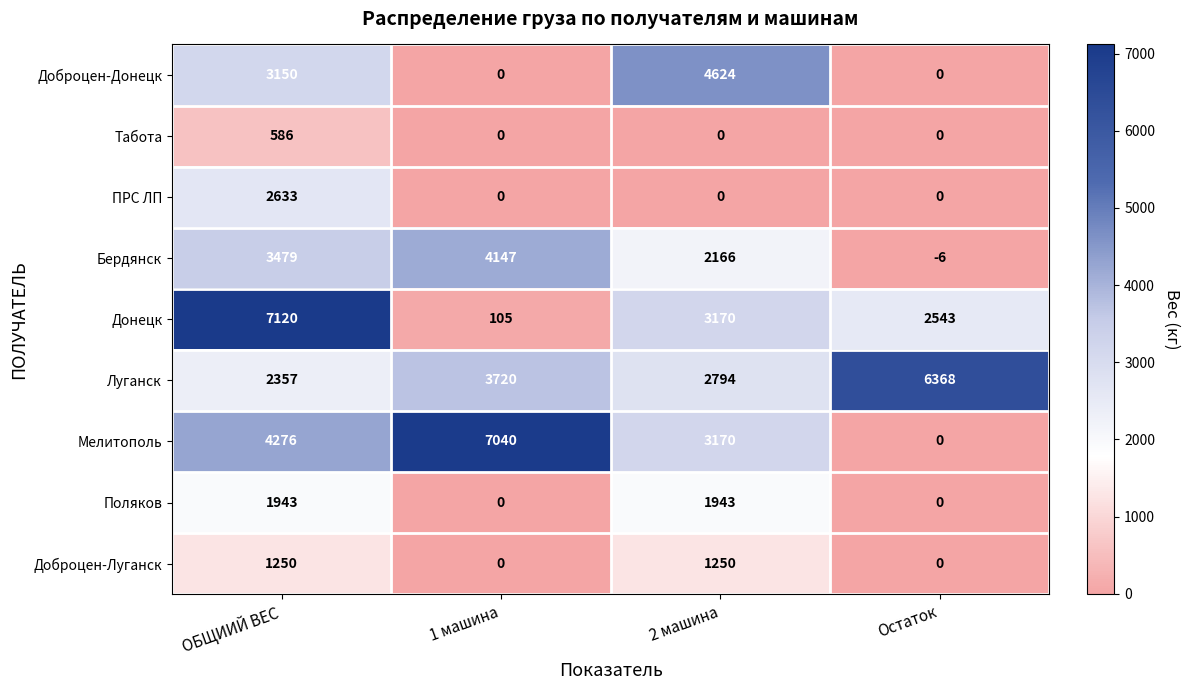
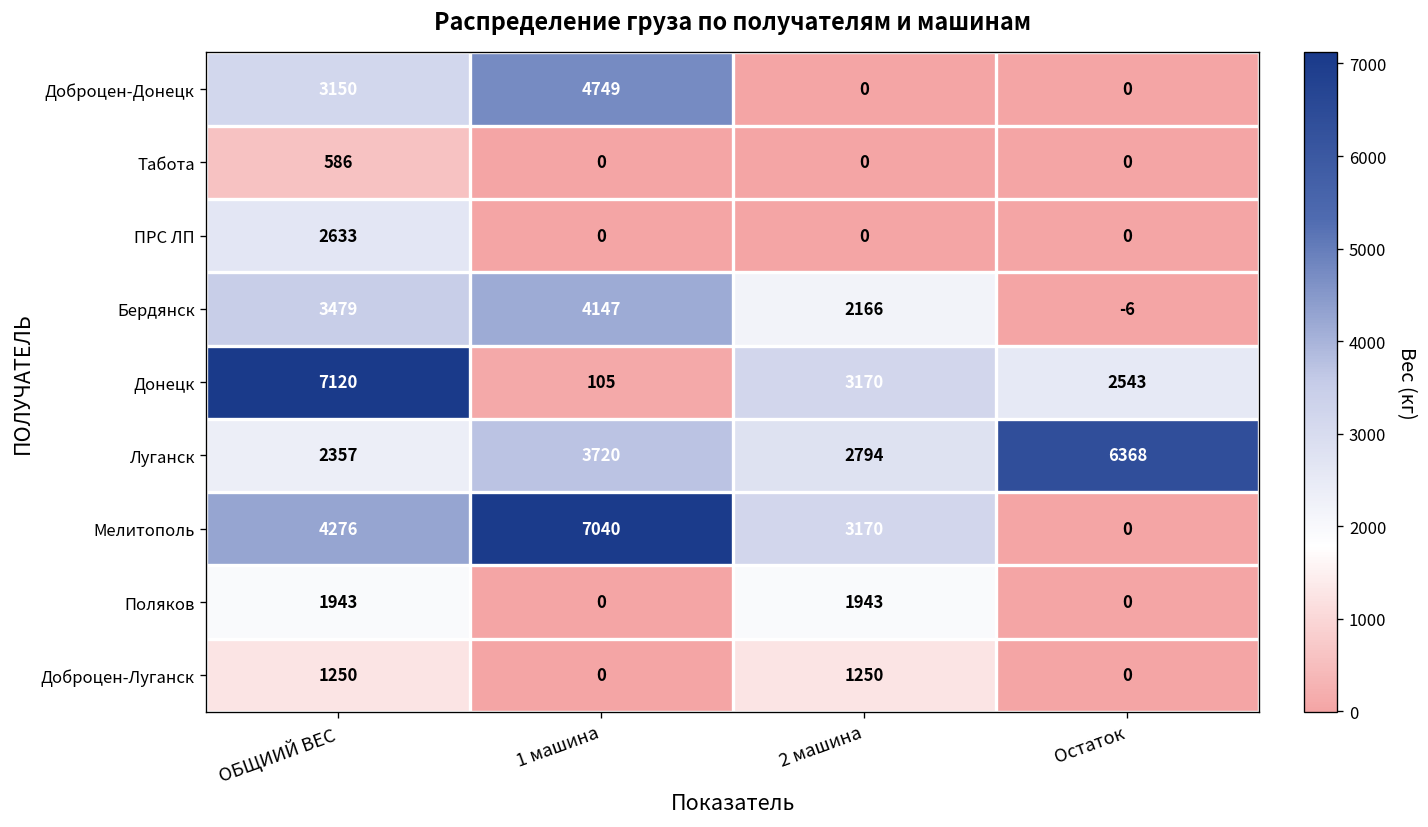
Доброцен-Донецк, 1 машина: 0 -> 4749
Доброцен-Донецк, 2 машина: 4624 -> 0
